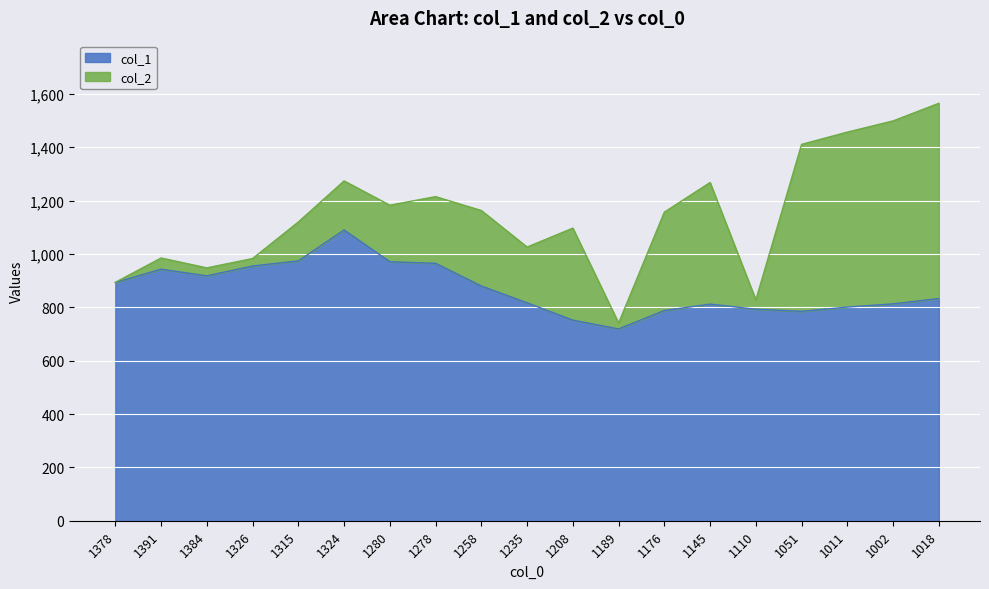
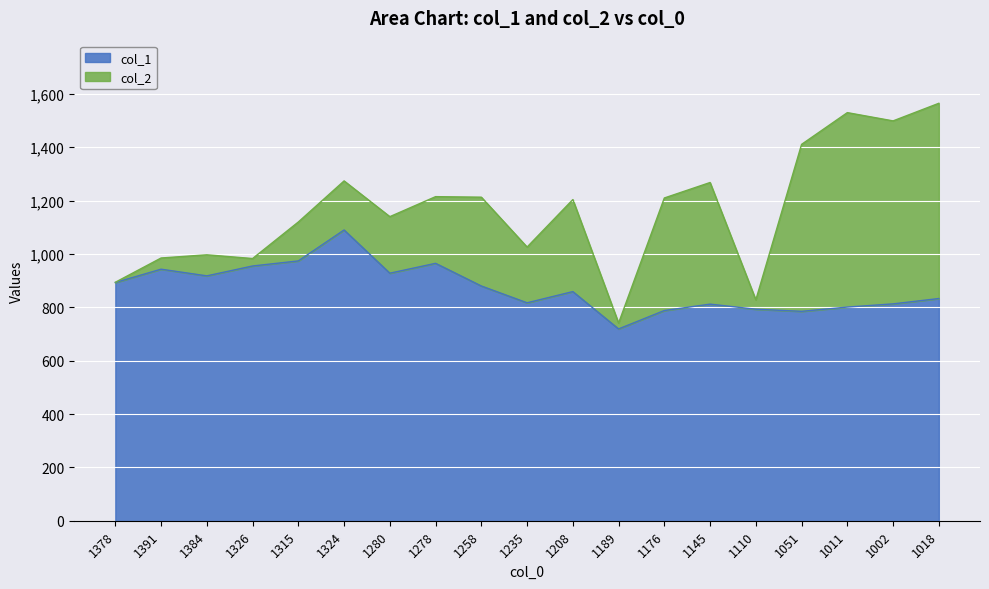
col_2, 1384: 30 -> 80
col_1, 1280: 970 -> 930
col_2, 1258: 280 -> 330
col_1, 1208: 750 -> 860
col_2, 1176: 370 -> 420
col_2, 1011: 660 -> 730
